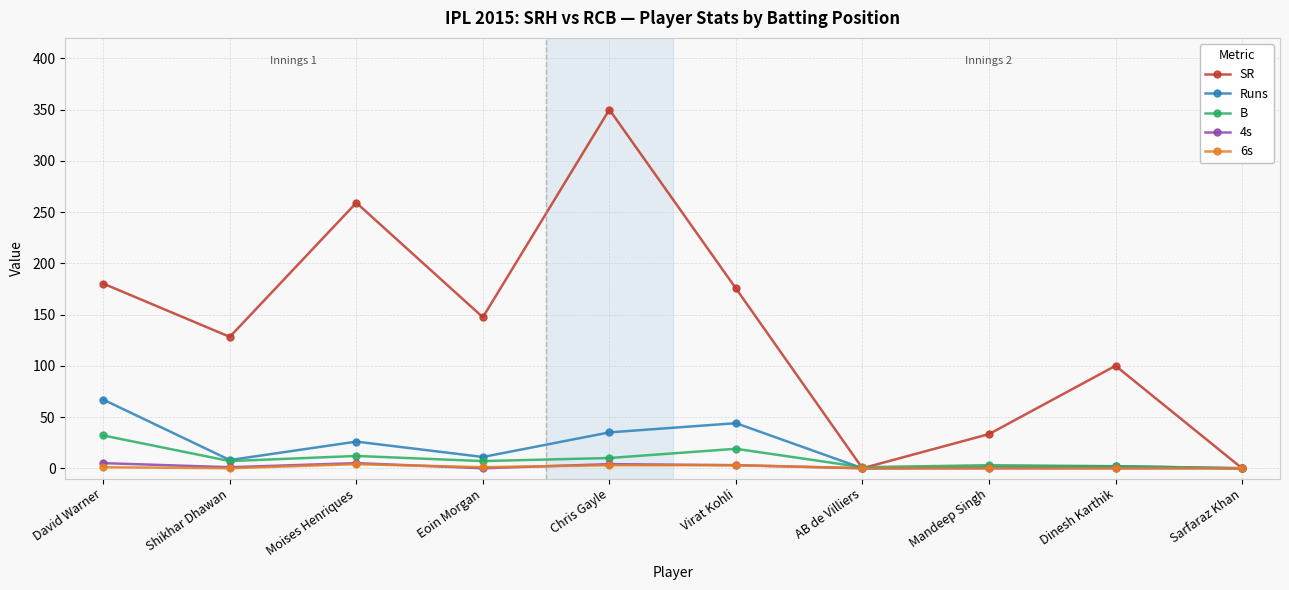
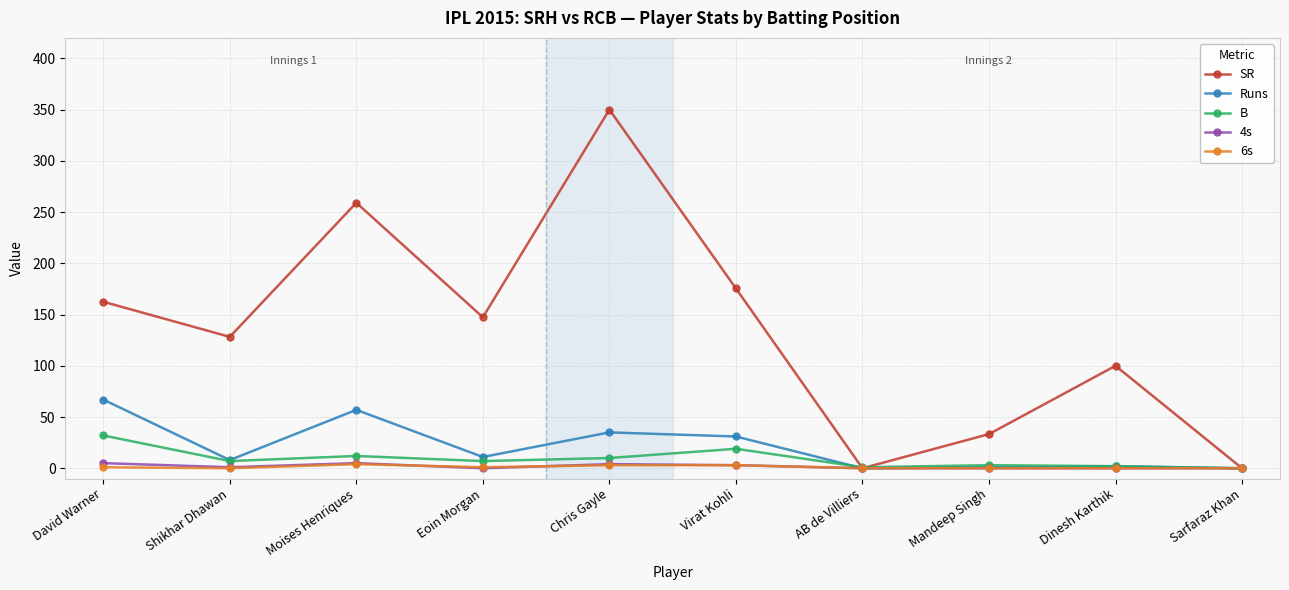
SR, David Warner: 180 -> 163
Runs, Moises Henriques: 26 -> 57
Runs, Virat Kohli: 44 -> 31
